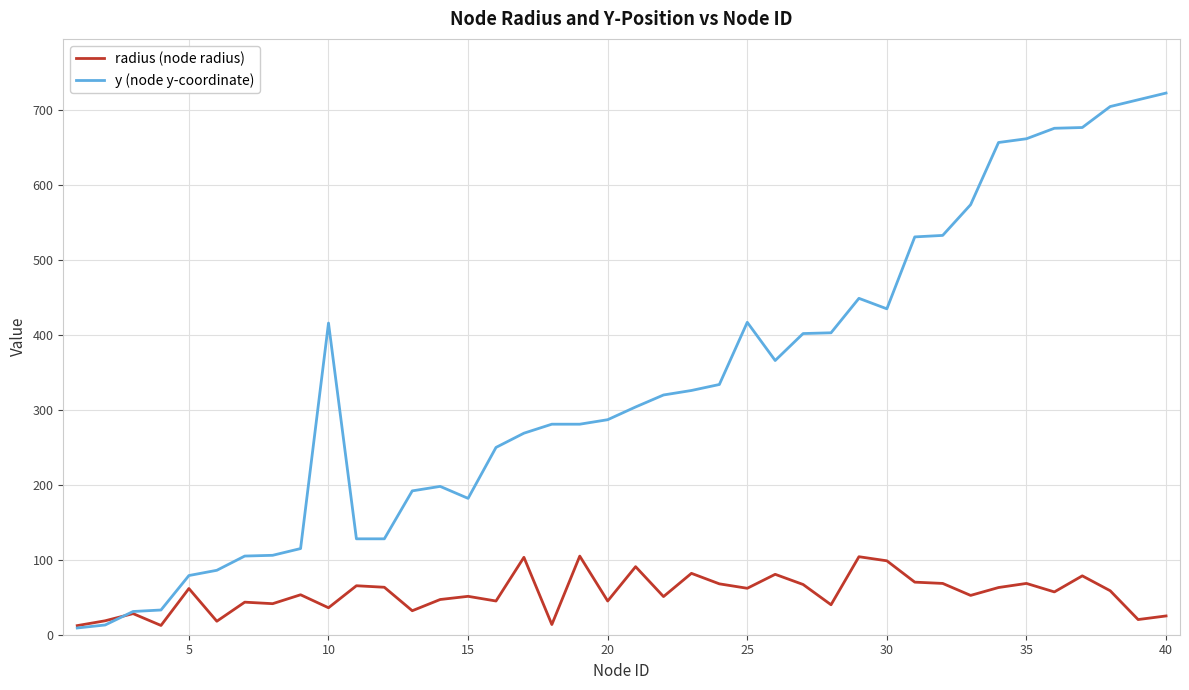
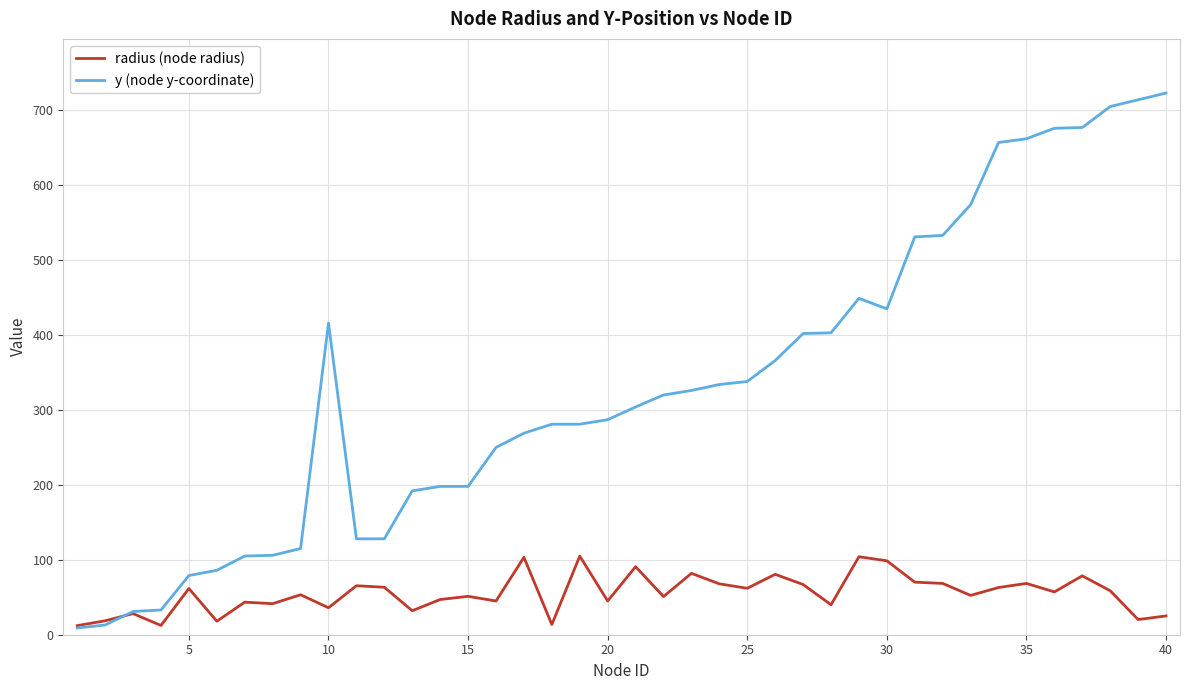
y (node y-coordinate), 15: 180 -> 200
y (node y-coordinate), 25: 420 -> 340
